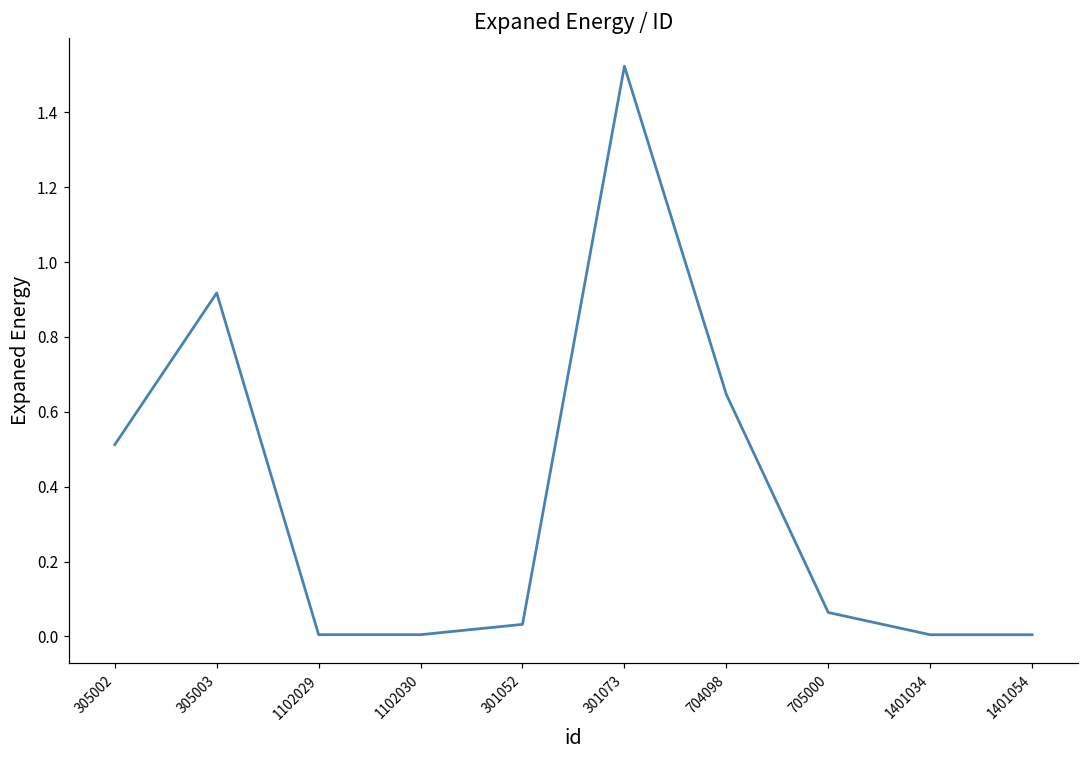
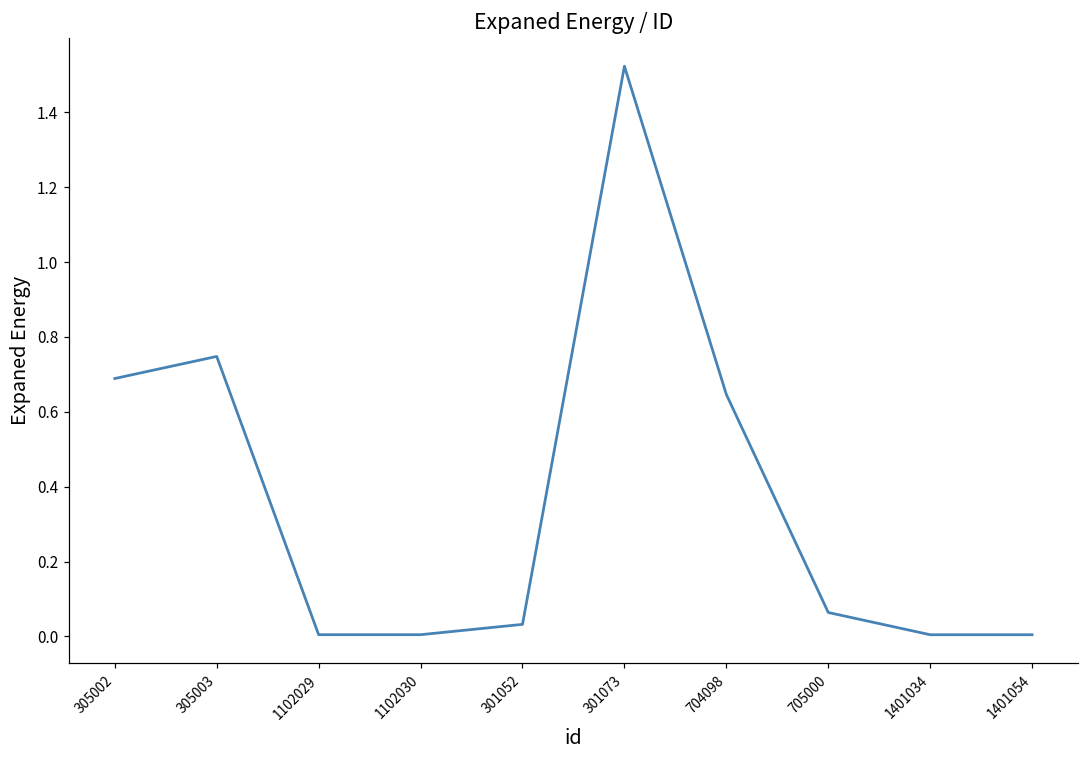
305002: 0.51 -> 0.69
305003: 0.92 -> 0.75
